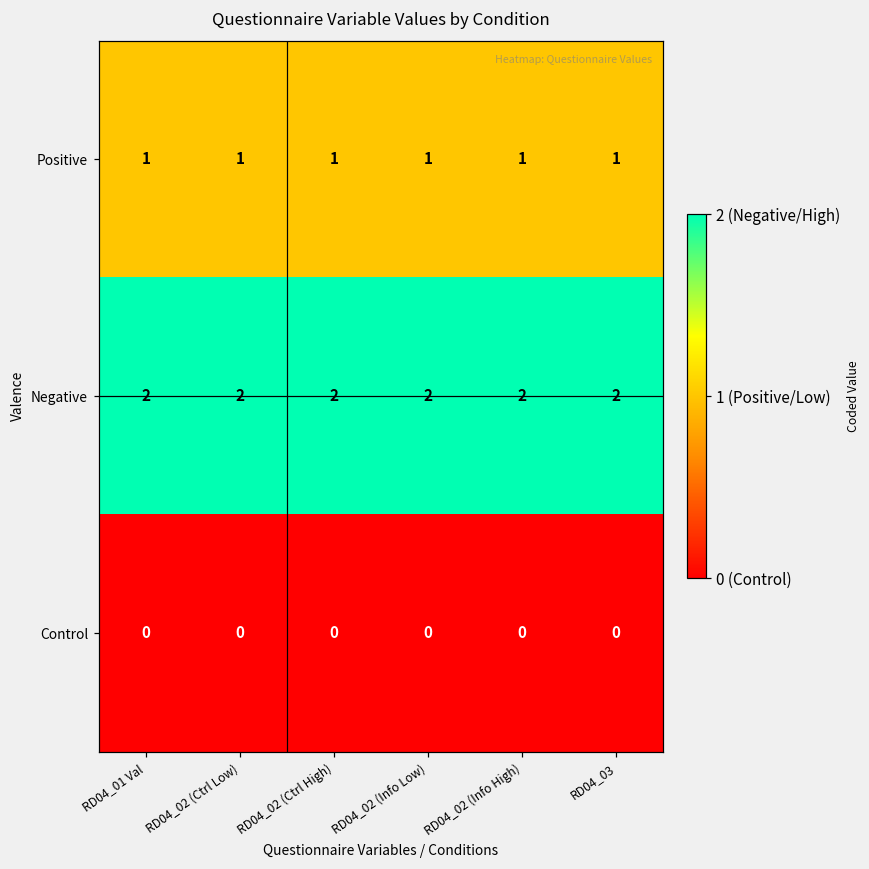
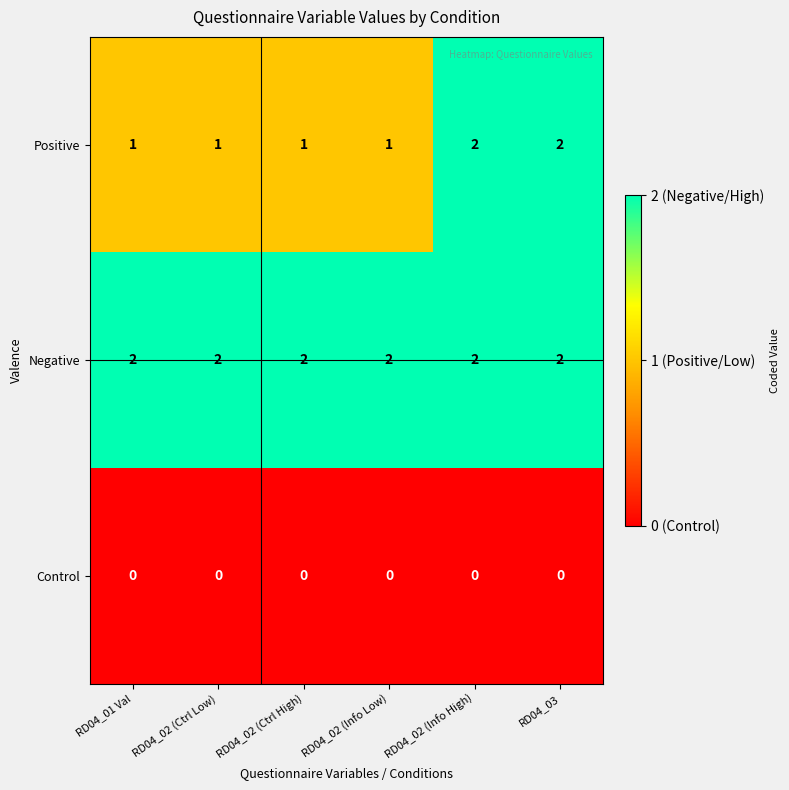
Positive, RD04_02 (Info High): 1 -> 2
Positive, RD04_03: 1 -> 2
